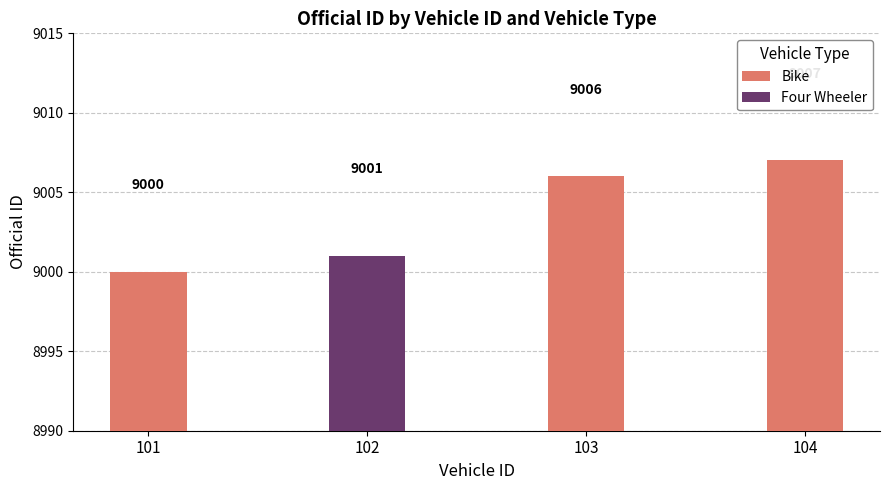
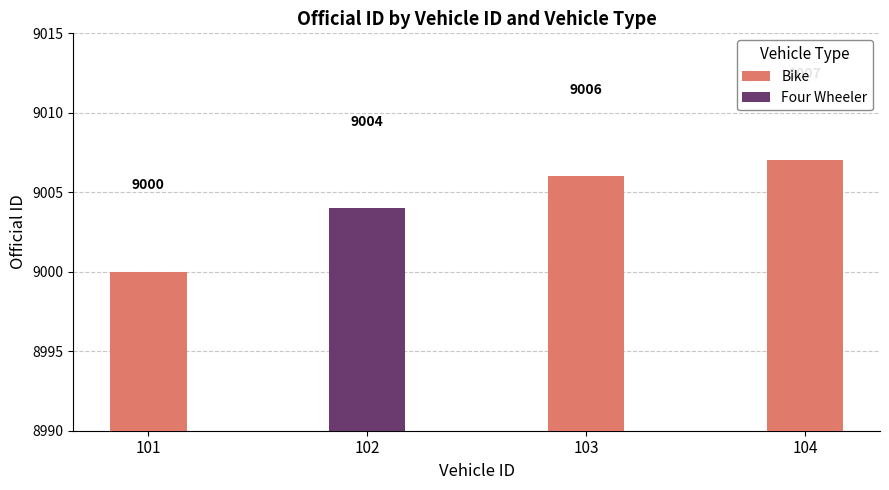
Four Wheeler, 102: 9001 -> 9004
